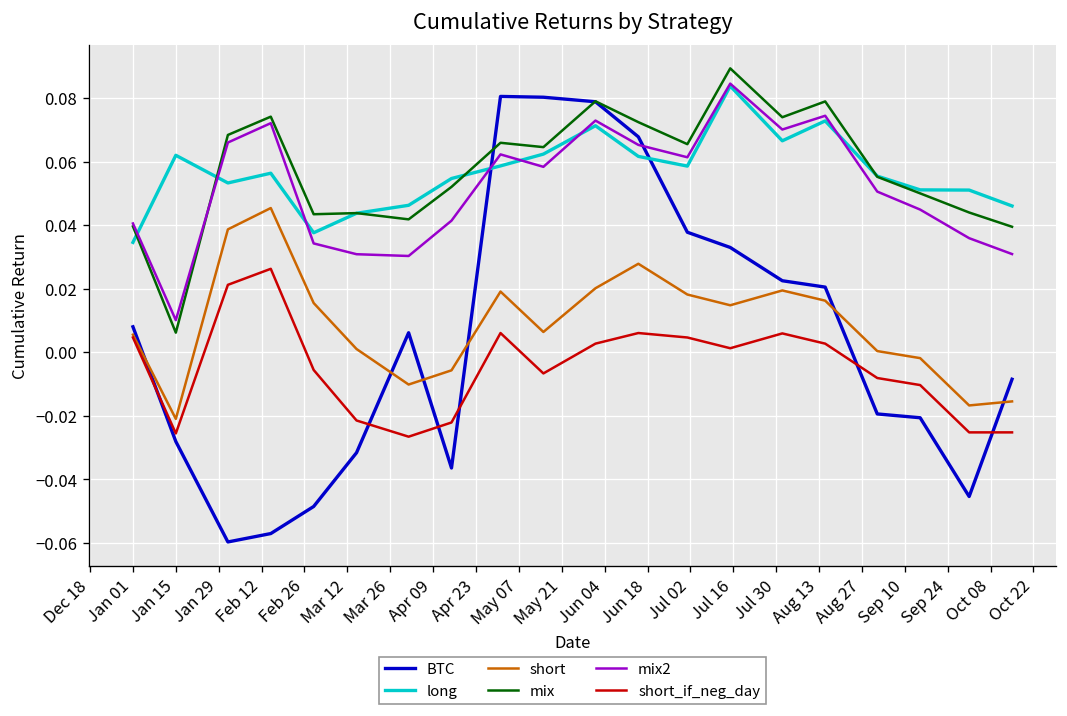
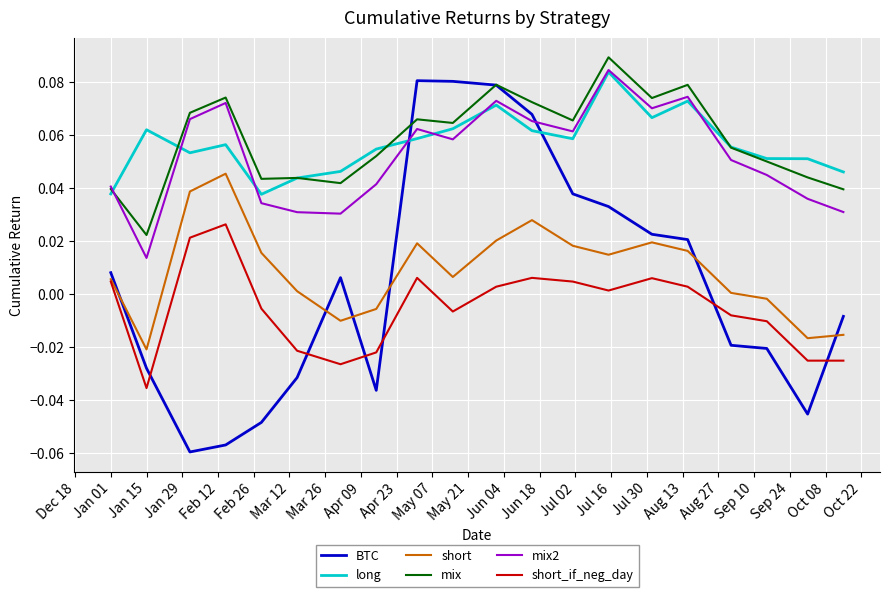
long, Jan 01: 0.035 -> 0.038
mix, Jan 15: 0.006 -> 0.022
mix2, Jan 15: 0.010 -> 0.014
short_if_neg_day, Jan 15: -0.026 -> -0.036
